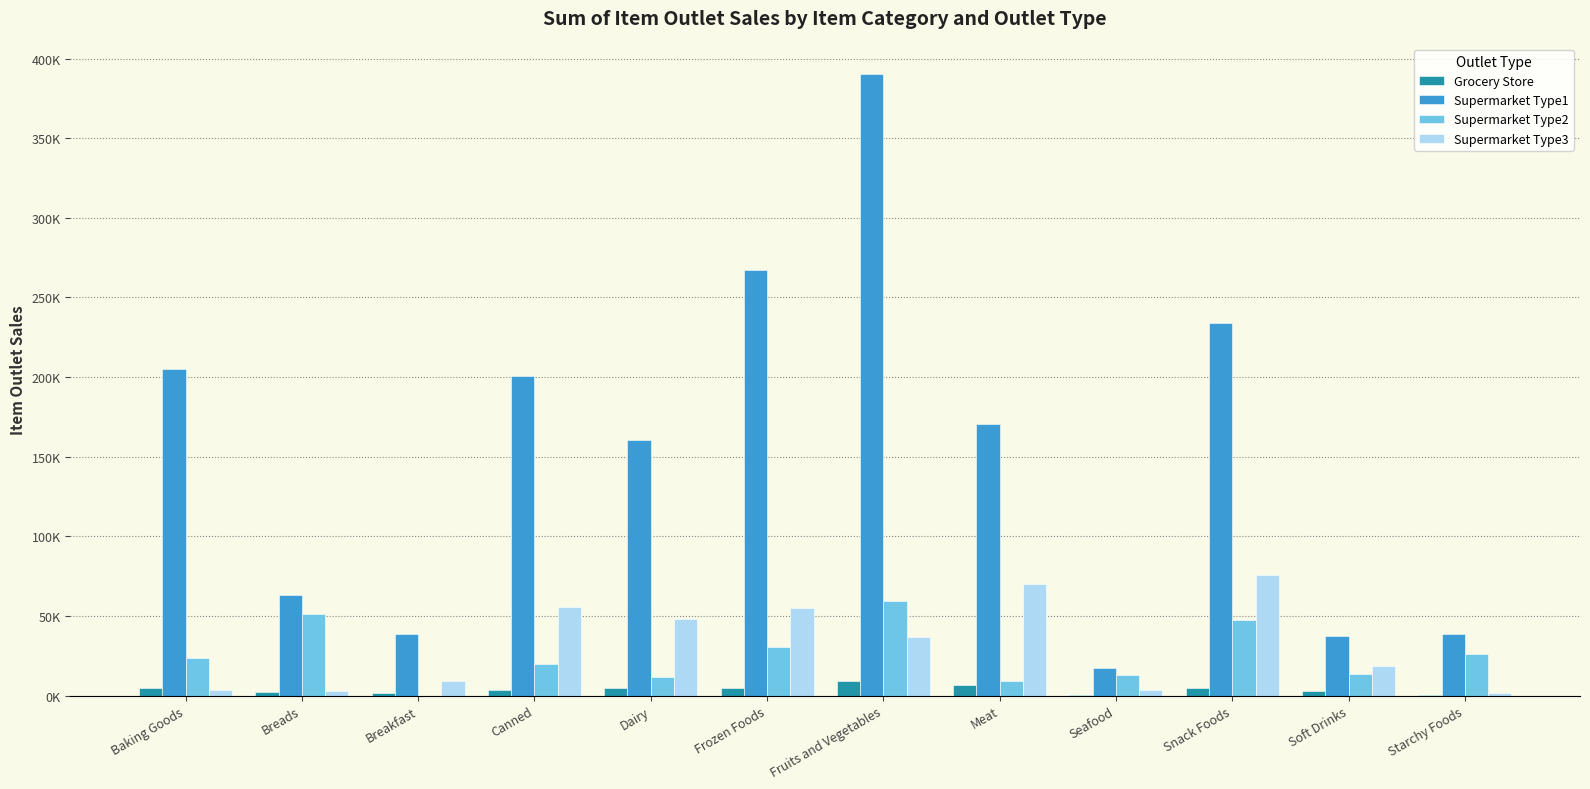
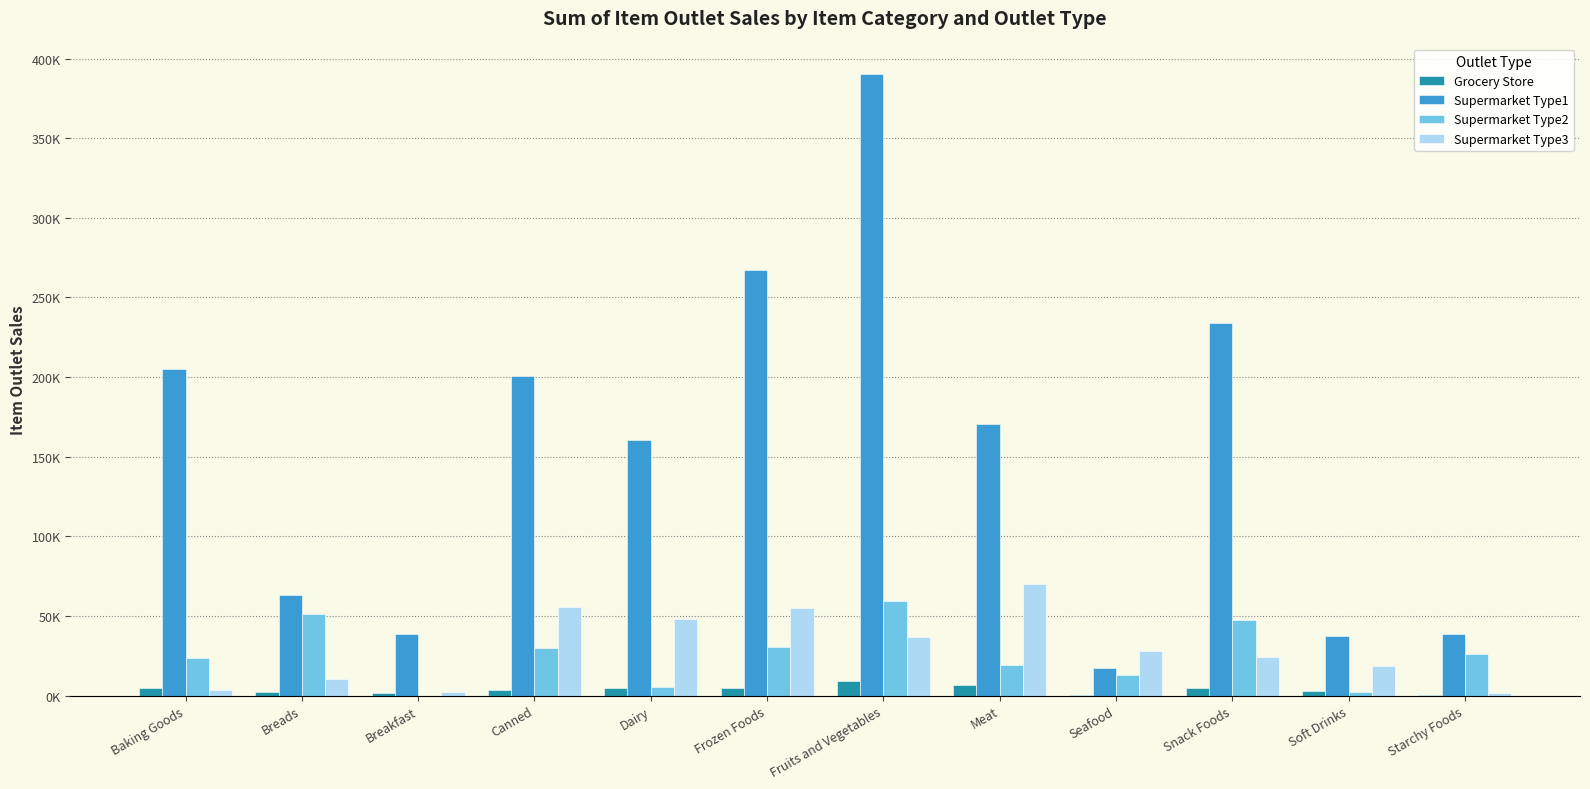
Supermarket Type3, Breads: 3000 -> 10000
Supermarket Type3, Breakfast: 9000 -> 3000
Supermarket Type2, Canned: 20000 -> 30000
Supermarket Type2, Dairy: 12000 -> 6000
Supermarket Type2, Meat: 9000 -> 19000
Supermarket Type3, Seafood: 3000 -> 28000
Supermarket Type3, Snack Foods: 75000 -> 24000
Supermarket Type2, Soft Drinks: 14000 -> 2000
